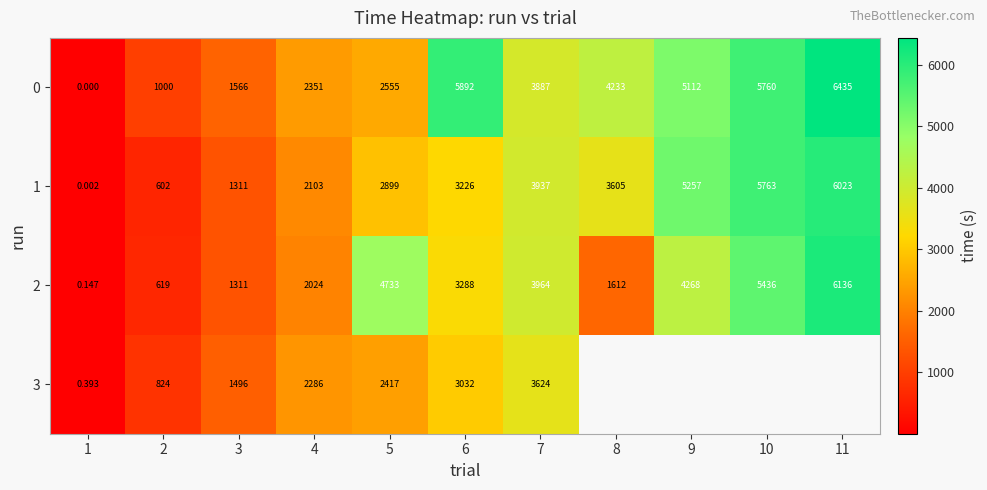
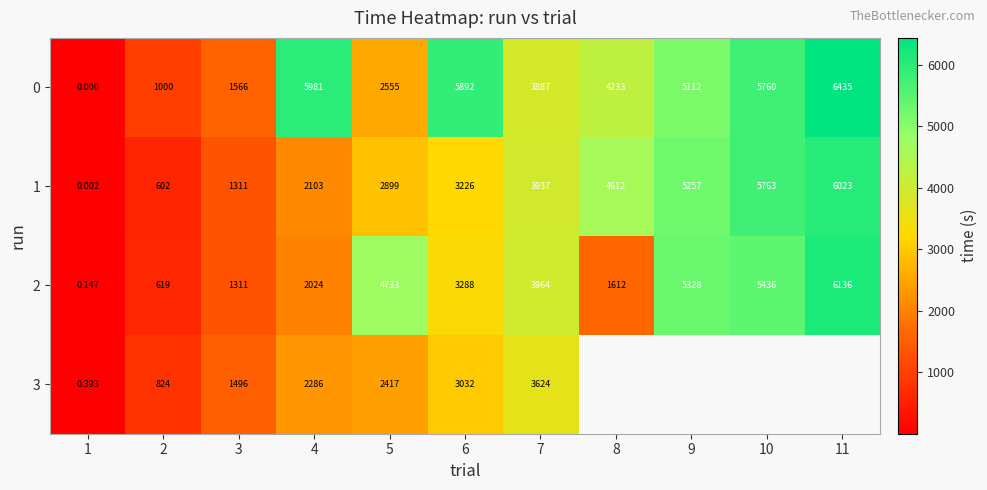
0, 4: 2351 -> 5981
1, 8: 3605 -> 4612
2, 9: 4268 -> 5328
